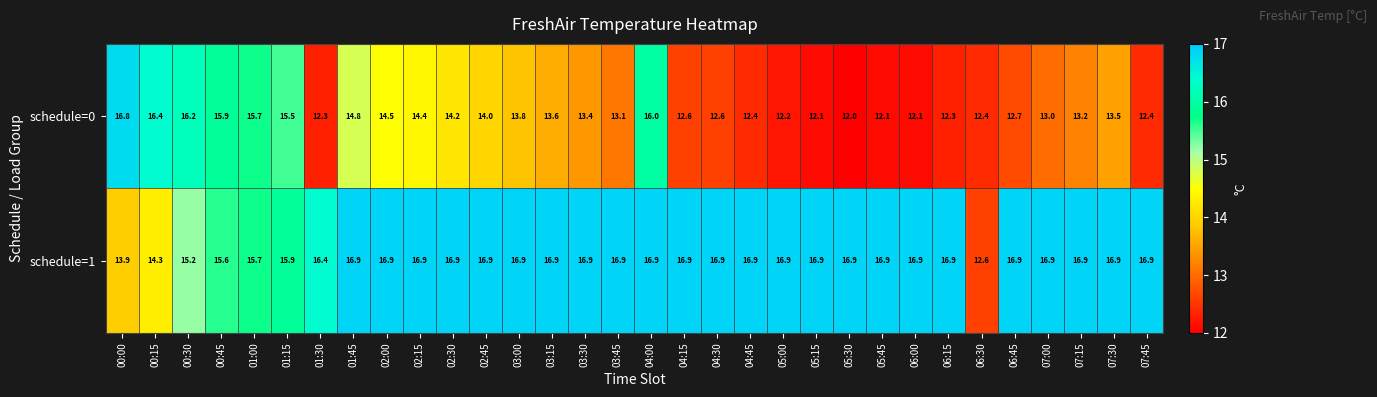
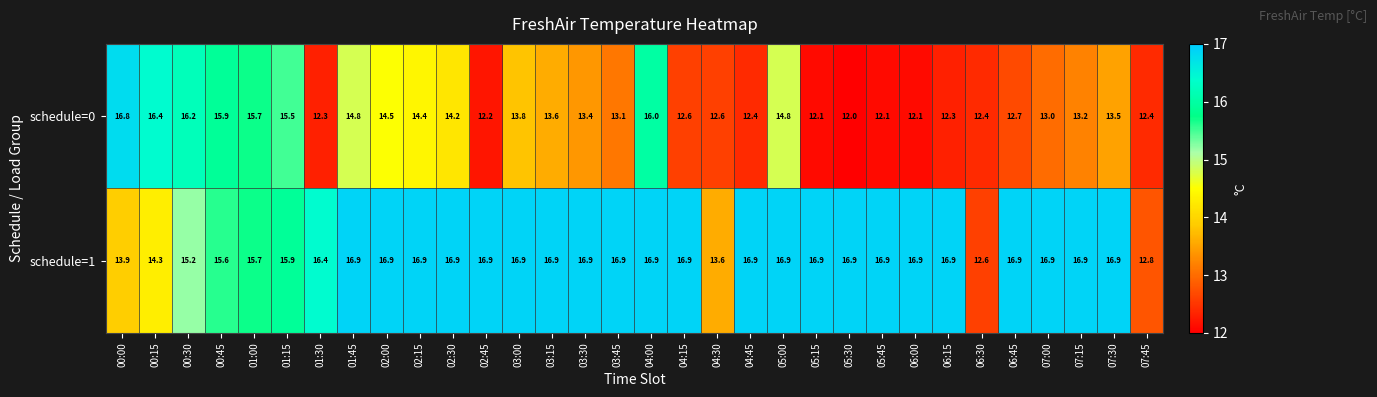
schedule=0, 02:45: 14.0 -> 12.2
schedule=0, 05:00: 12.2 -> 14.8
schedule=1, 04:30: 16.9 -> 13.6
schedule=1, 07:45: 16.9 -> 12.8
